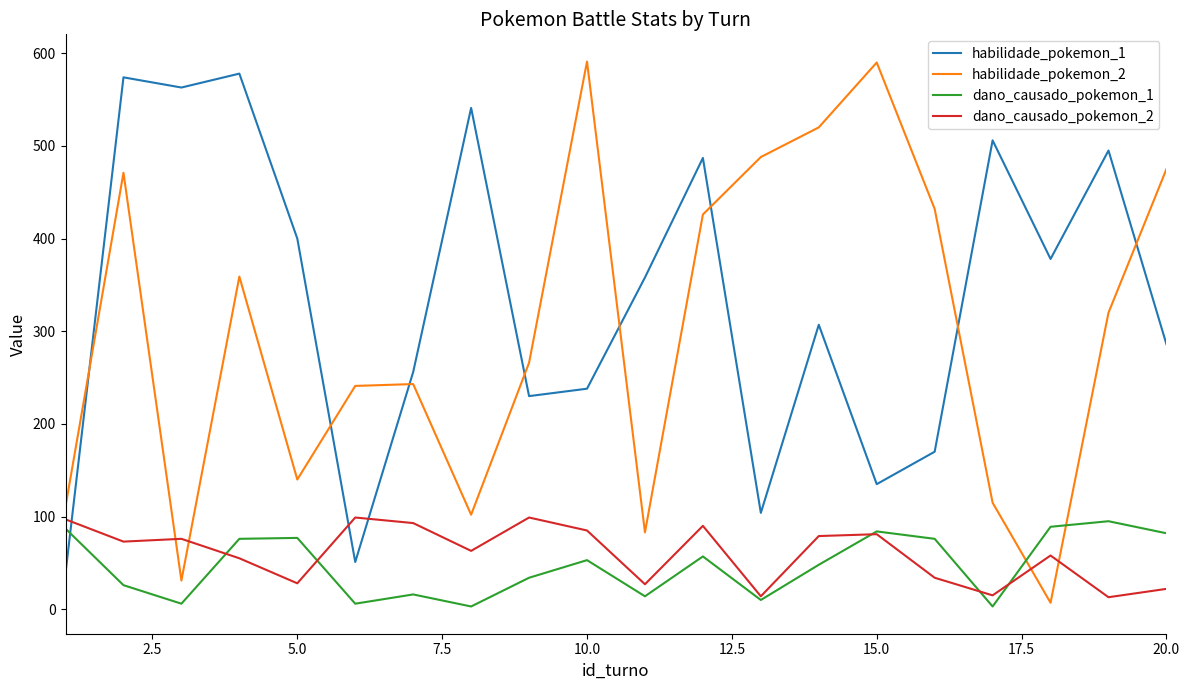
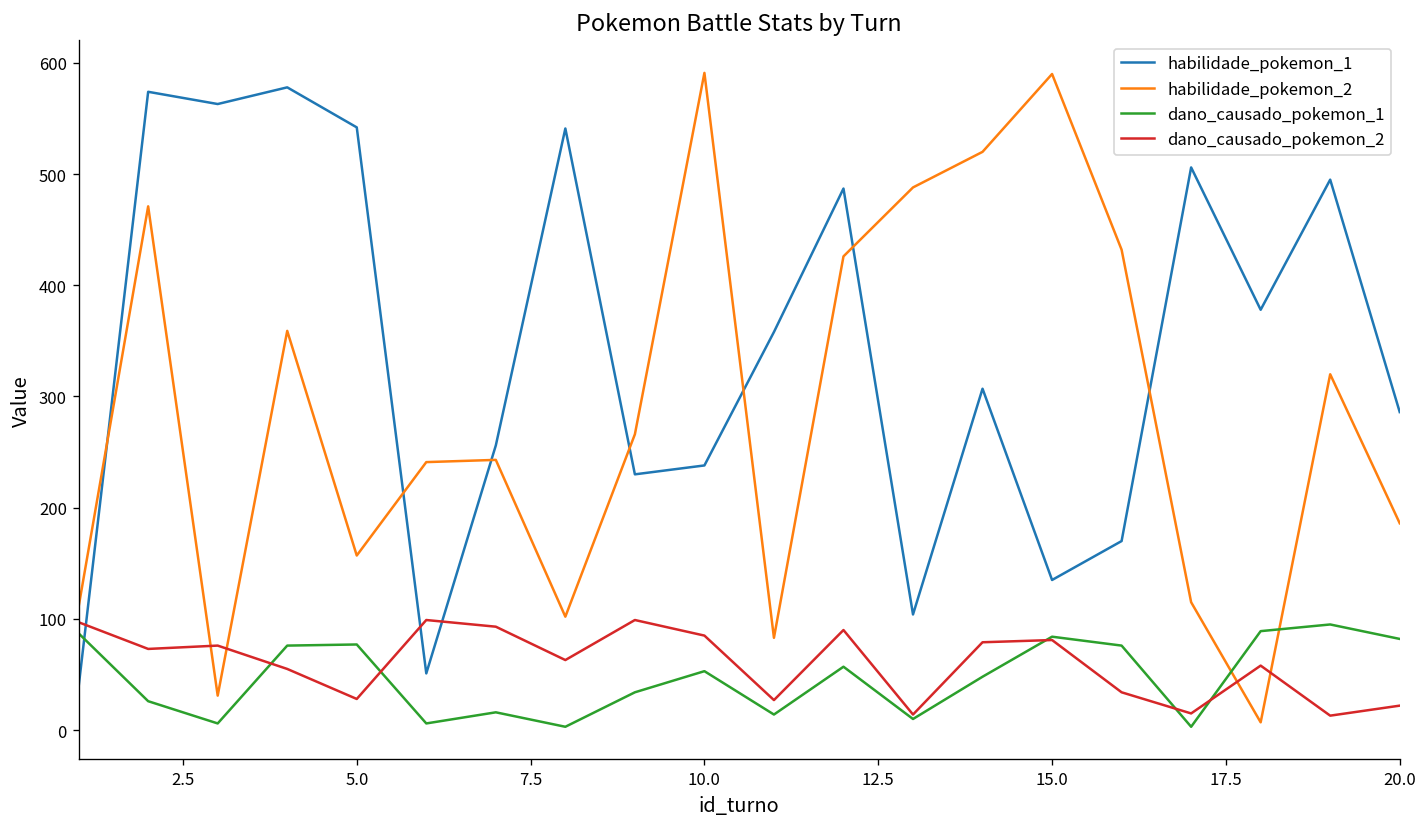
habilidade_pokemon_1, 5.0: 400 -> 540
habilidade_pokemon_2, 5.0: 140 -> 160
habilidade_pokemon_2, 20.0: 480 -> 190
